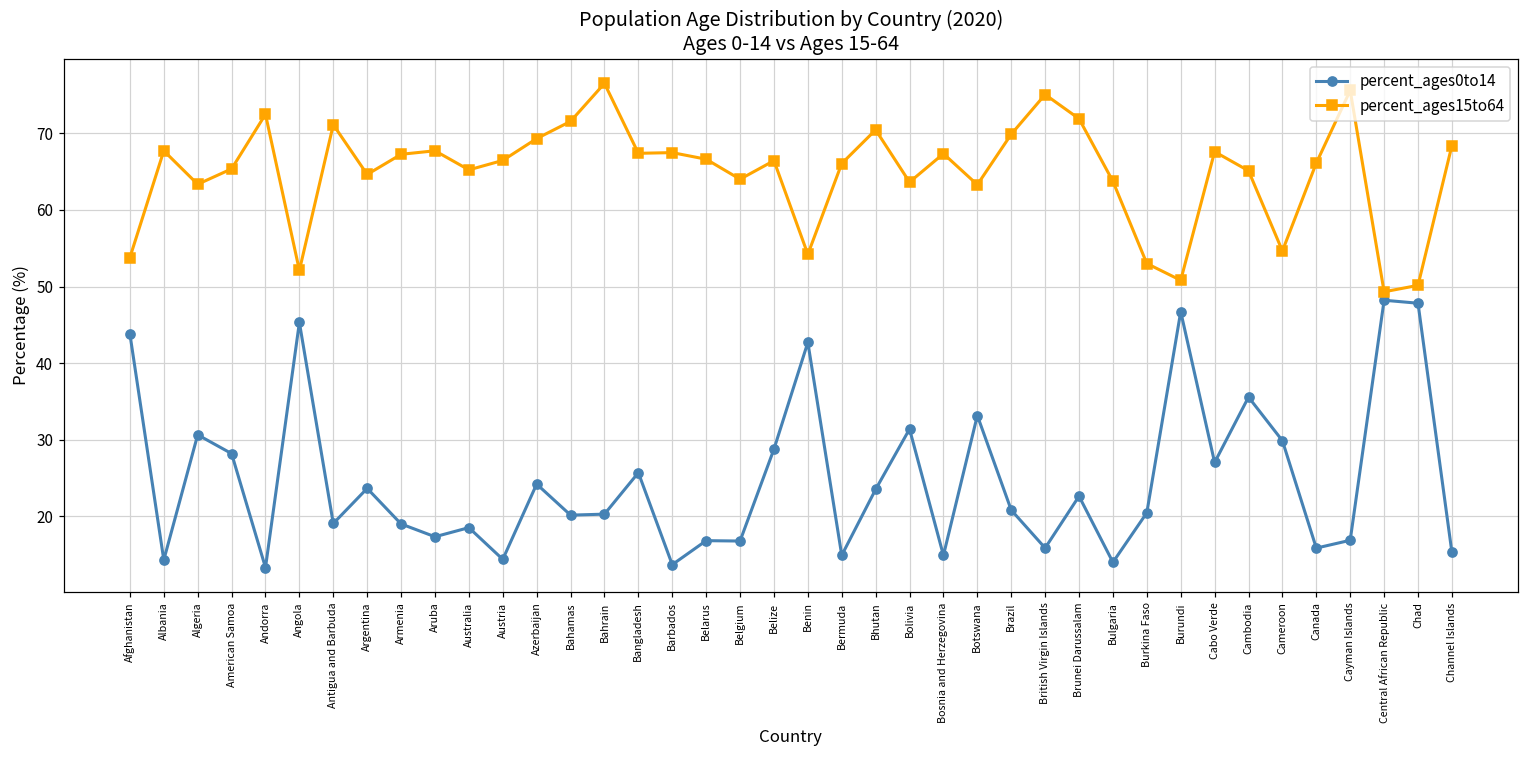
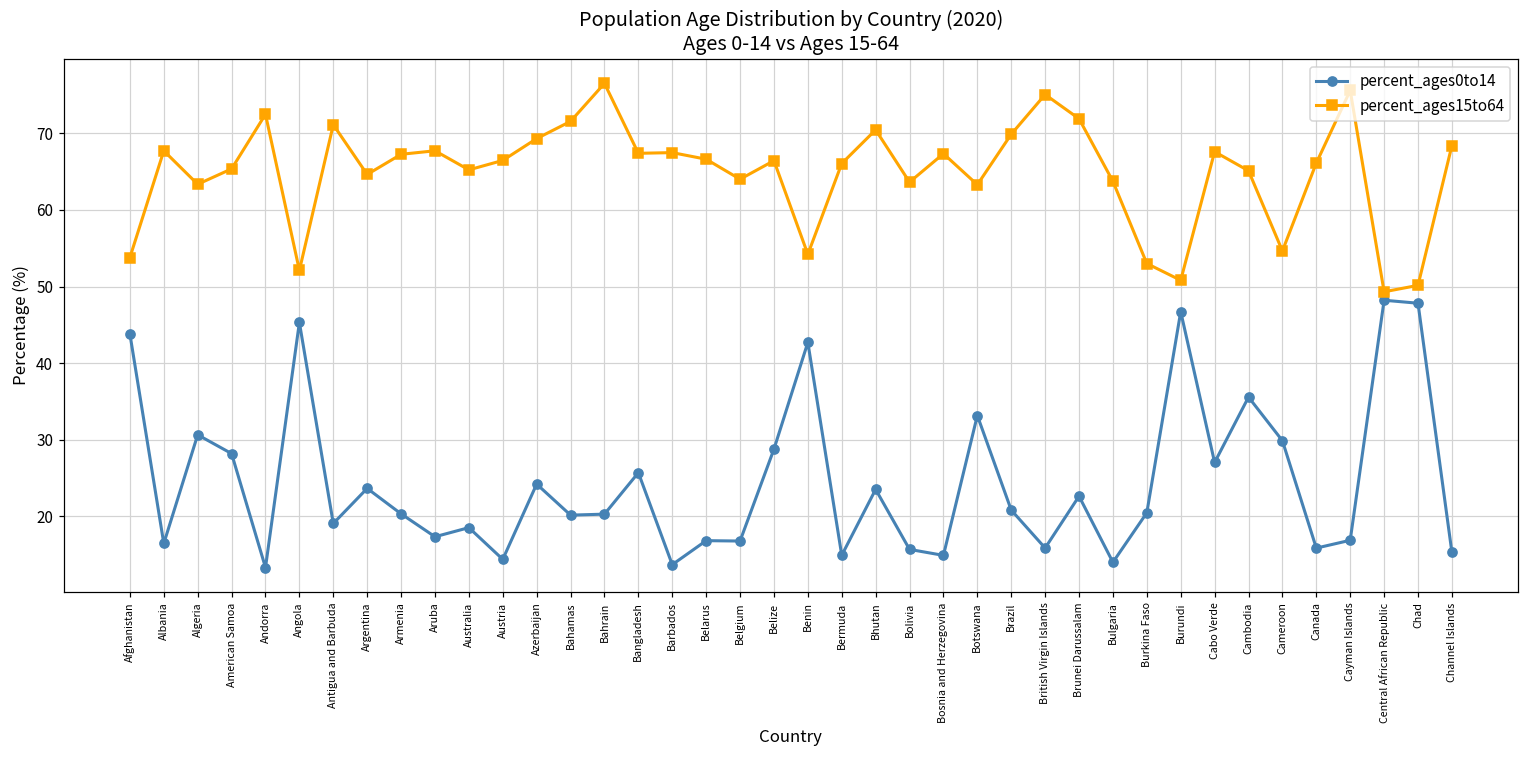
percent_ages0to14, Albania: 14 -> 16
percent_ages0to14, Armenia: 19 -> 20
percent_ages0to14, Bolivia: 31 -> 16
